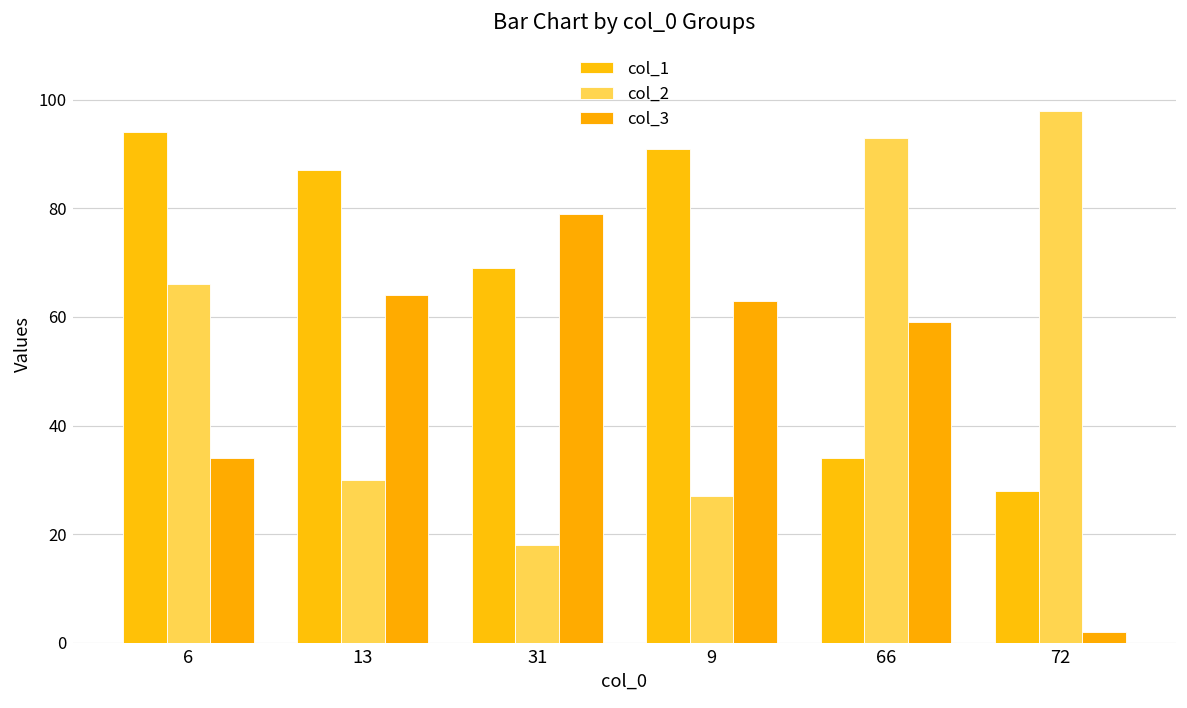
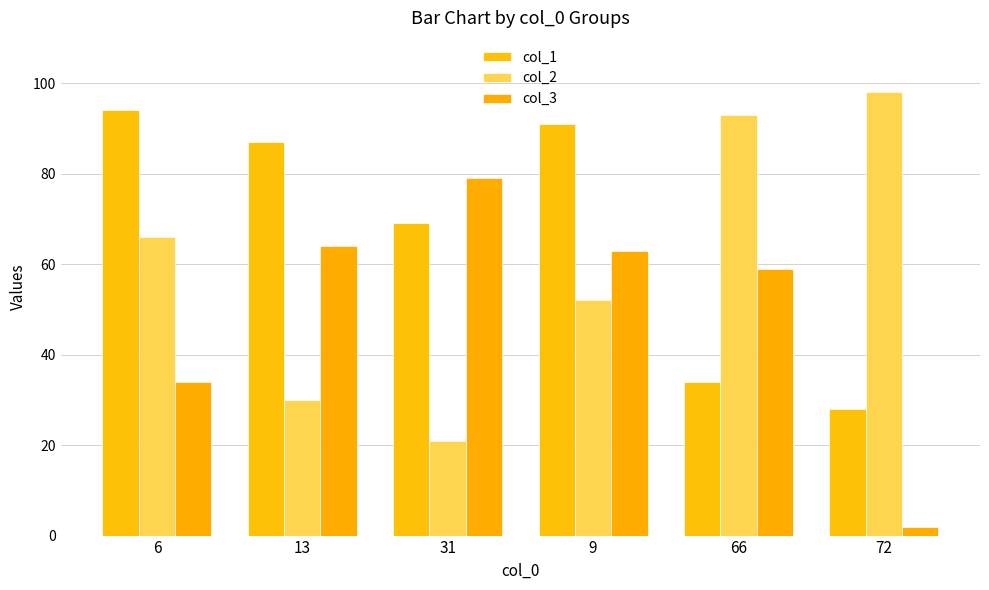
col_2, 31: 18 -> 21
col_2, 9: 27 -> 52
